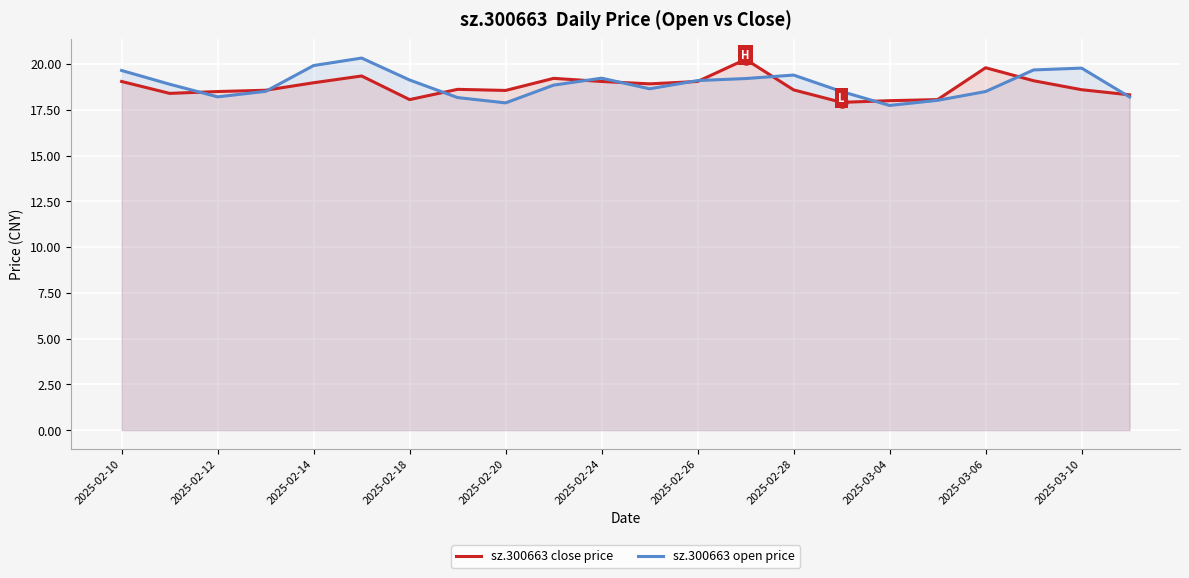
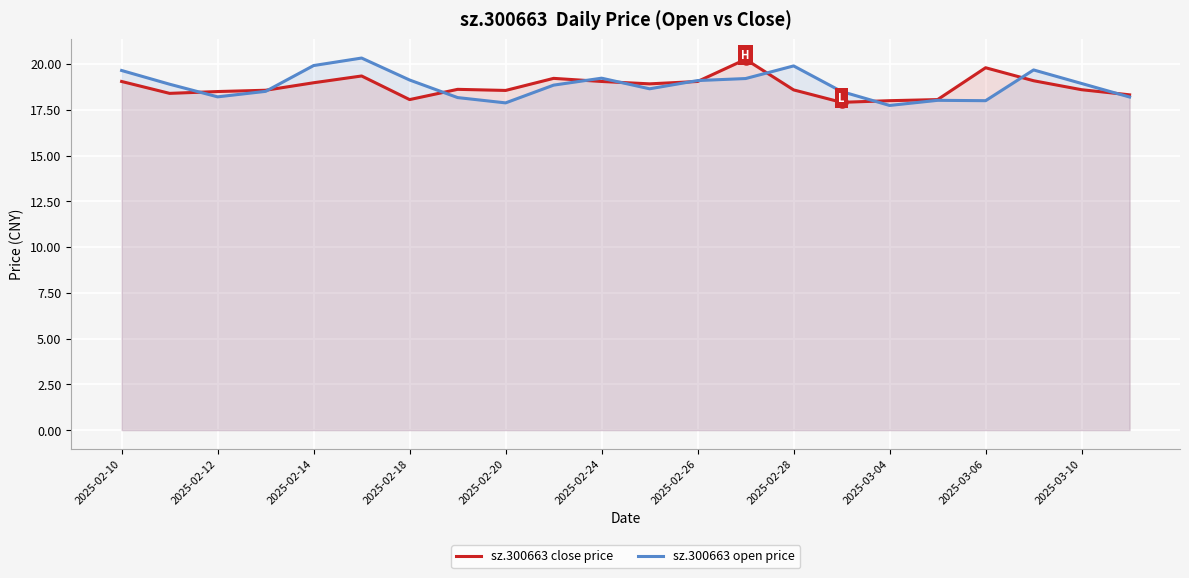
sz.300663 open price, 2025-02-28: 19.4 -> 19.9
sz.300663 open price, 2025-03-06: 18.5 -> 18.0
sz.300663 open price, 2025-03-10: 19.8 -> 18.9
